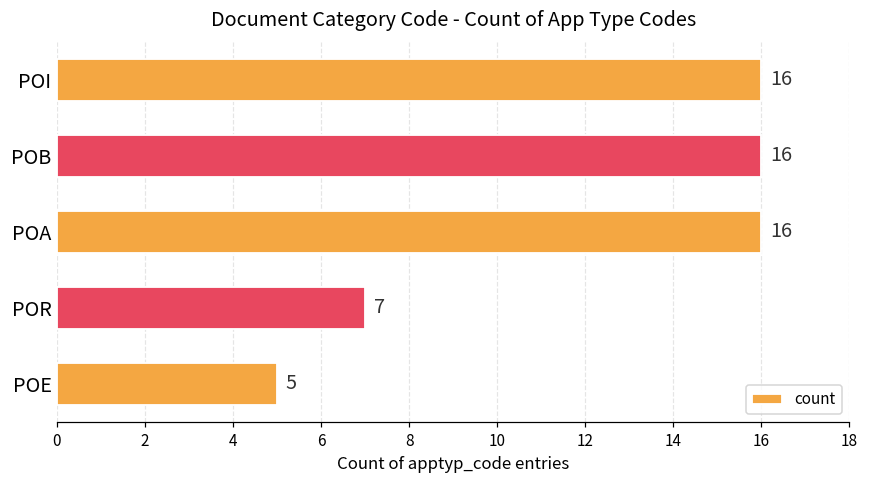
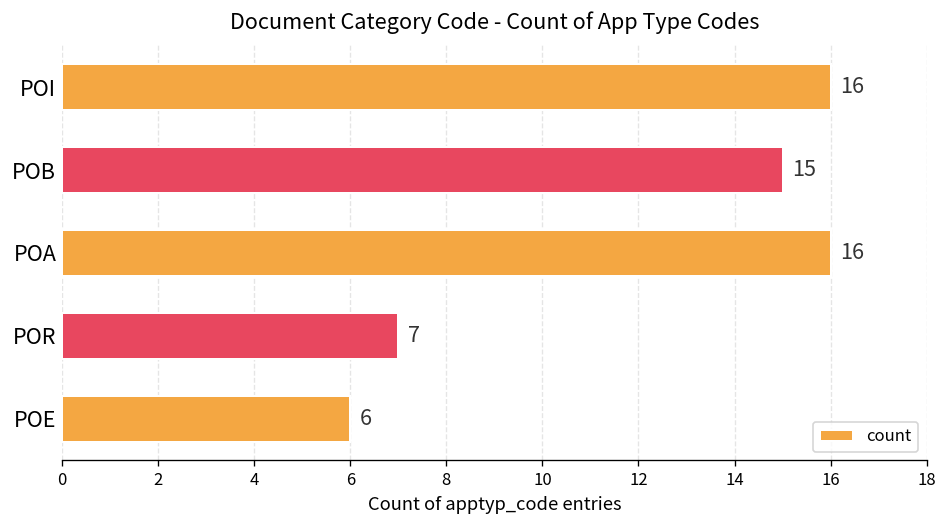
POB: 16 -> 15
POE: 5 -> 6
